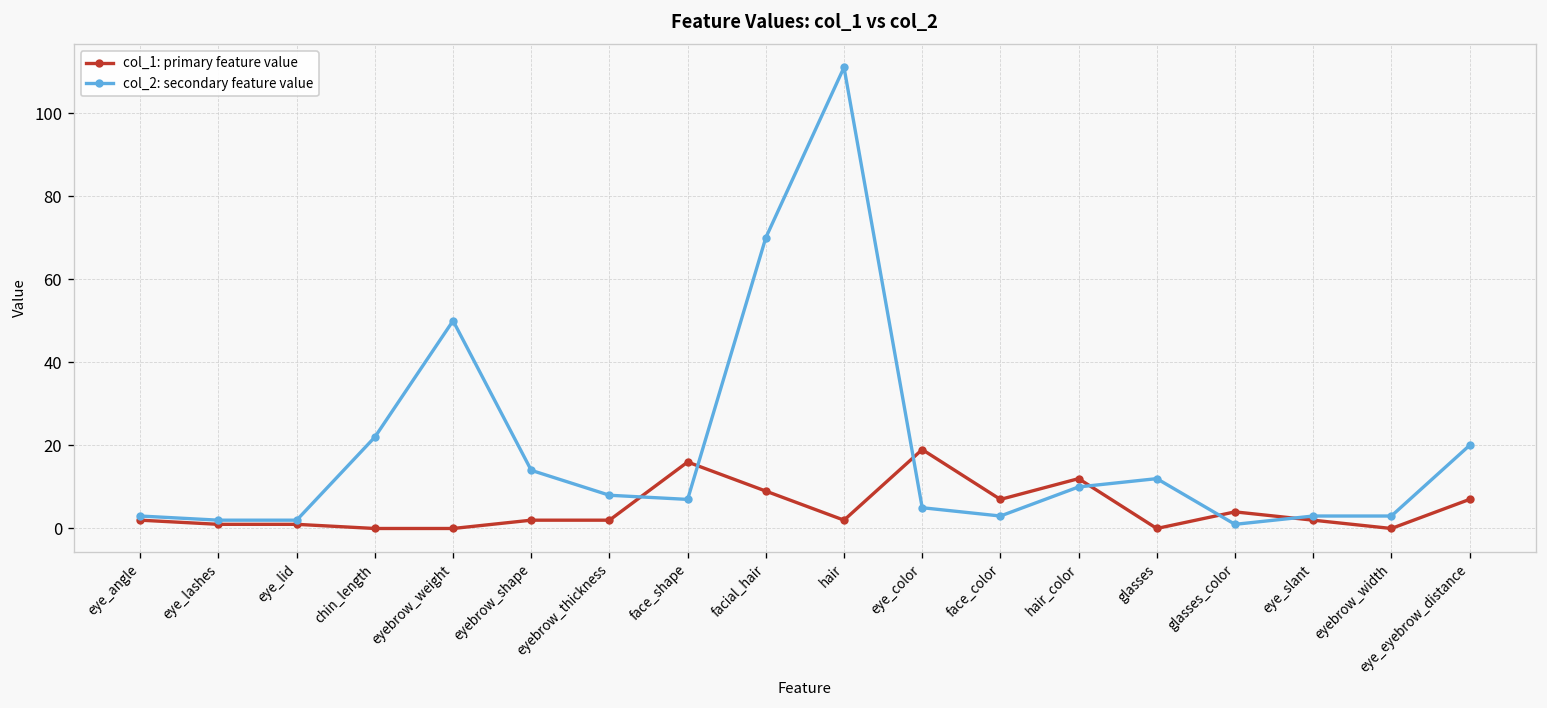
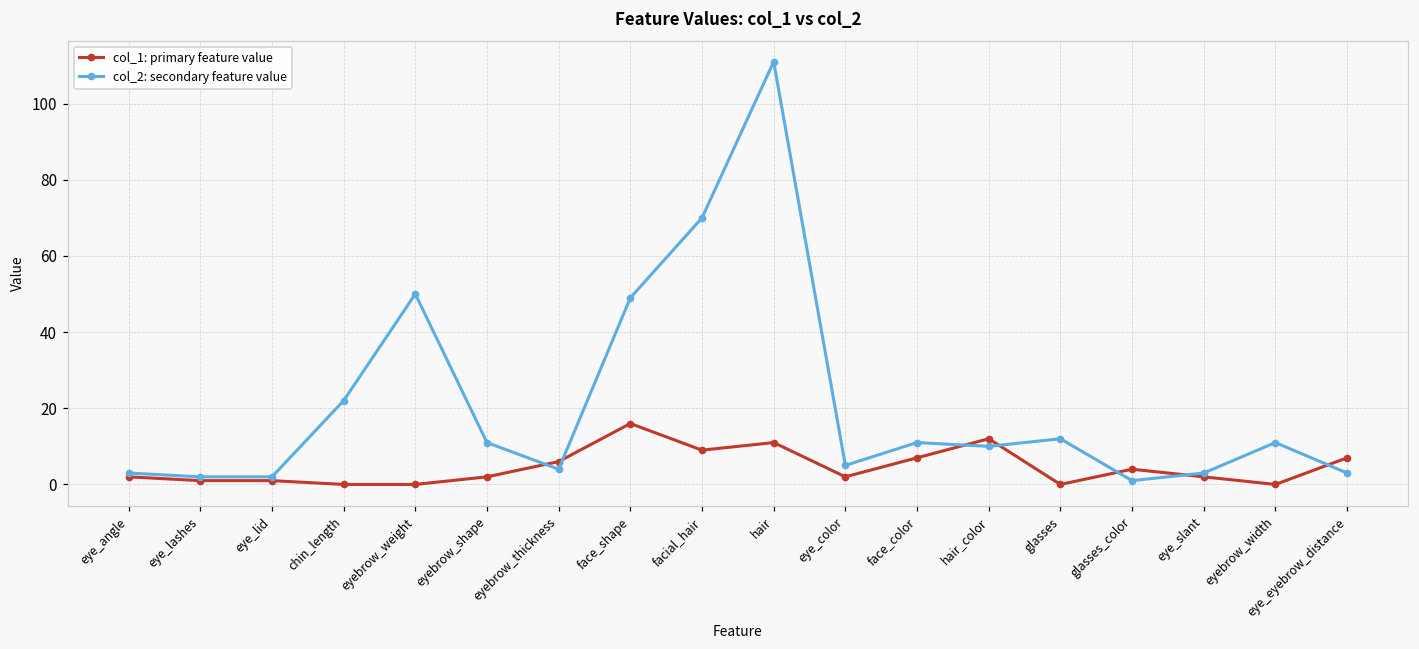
col_2: secondary feature value, eyebrow_shape: 14 -> 11
col_1: primary feature value, eyebrow_thickness: 2 -> 6
col_2: secondary feature value, eyebrow_thickness: 8 -> 4
col_2: secondary feature value, face_shape: 7 -> 49
col_1: primary feature value, hair: 2 -> 11
col_1: primary feature value, eye_color: 19 -> 2
col_2: secondary feature value, face_color: 3 -> 11
col_2: secondary feature value, eyebrow_width: 3 -> 11
col_2: secondary feature value, eye_eyebrow_distance: 20 -> 3
